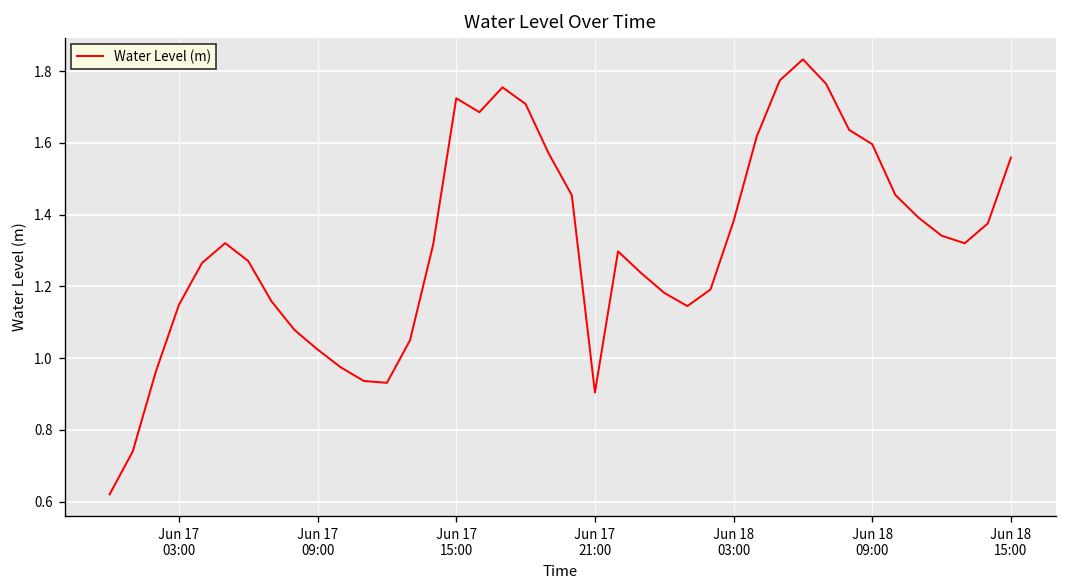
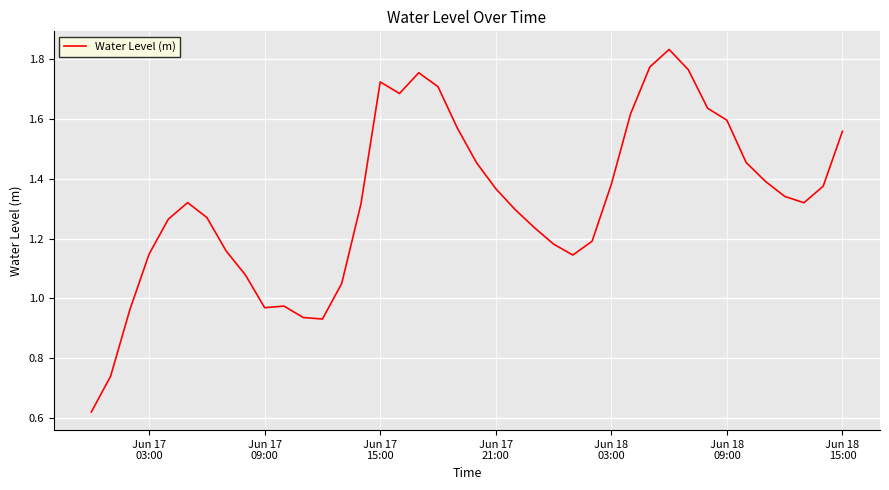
Jun 17 09:00: 1.02 -> 0.97
Jun 17 21:00: 0.90 -> 1.37
